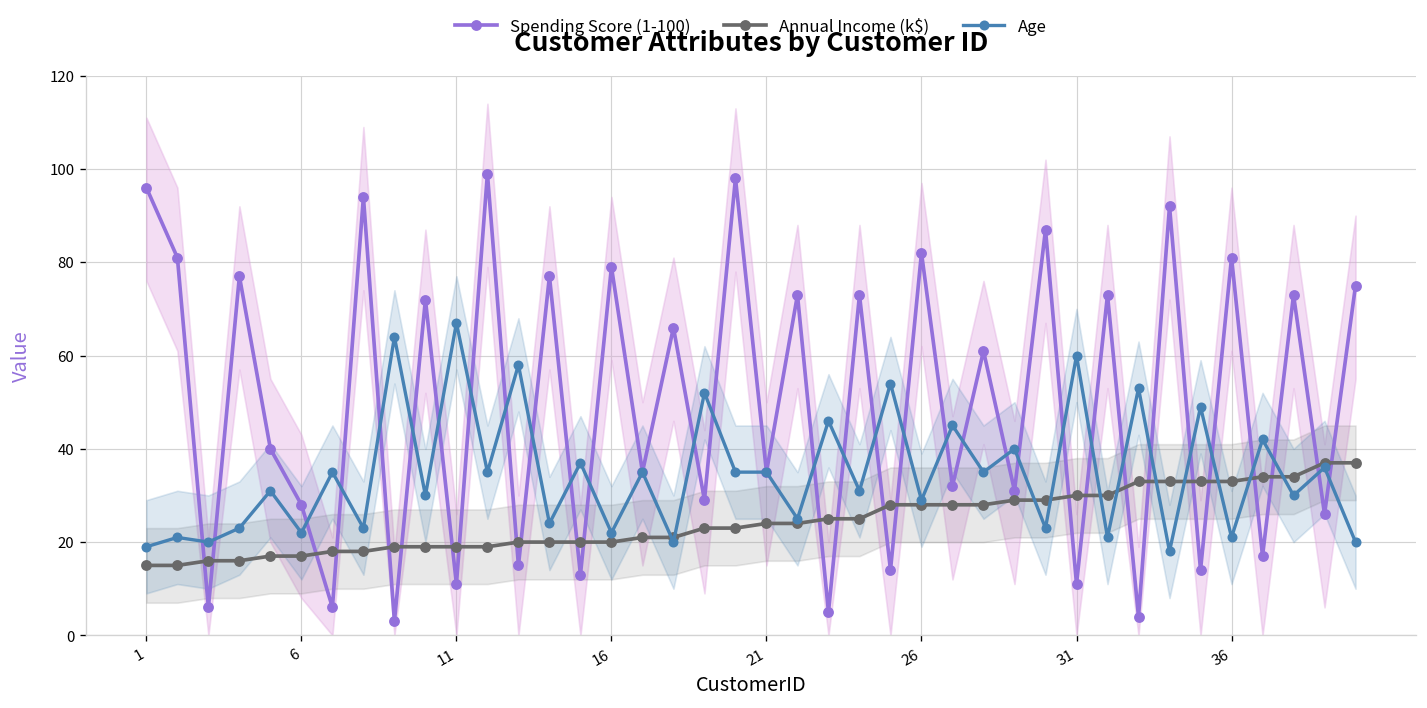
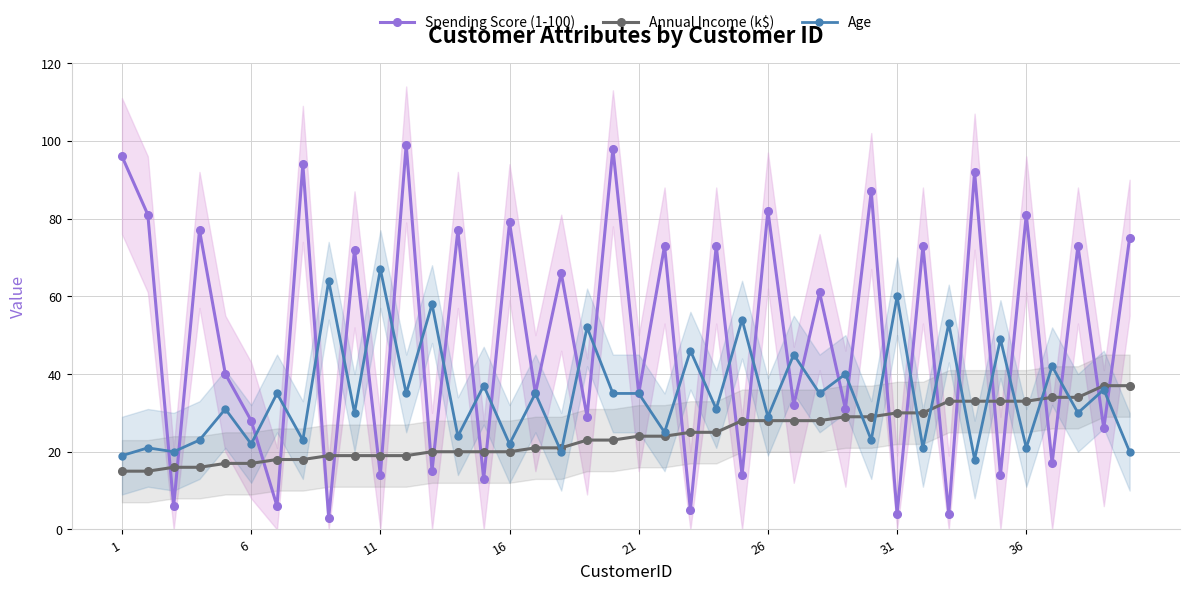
Spending Score (1-100), 11: 11 -> 14
Spending Score (1-100), 31: 11 -> 4
